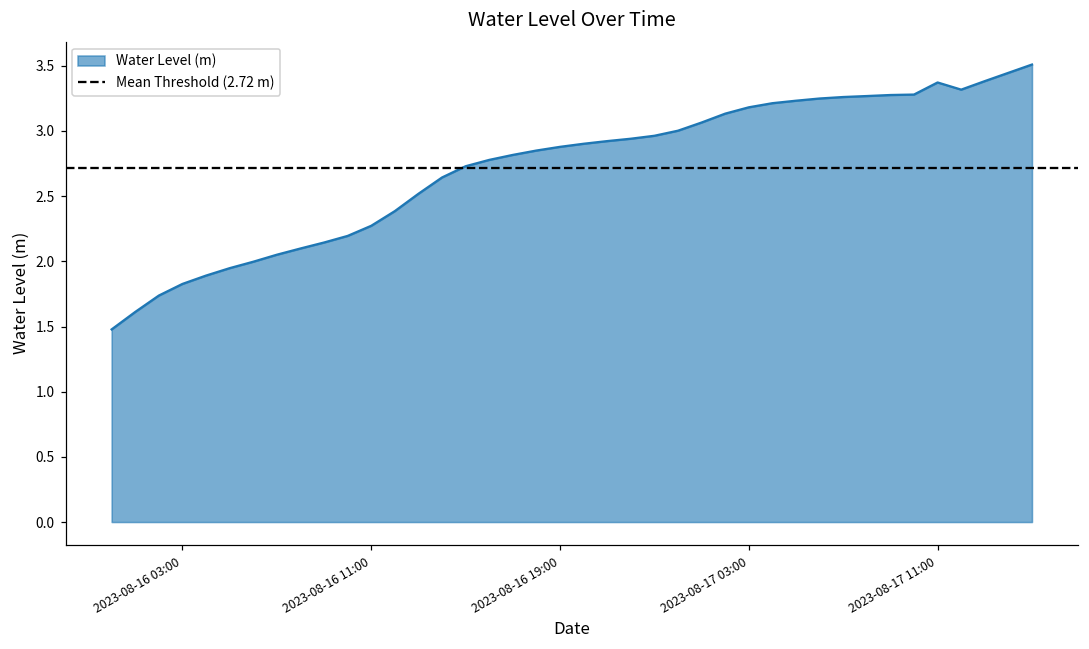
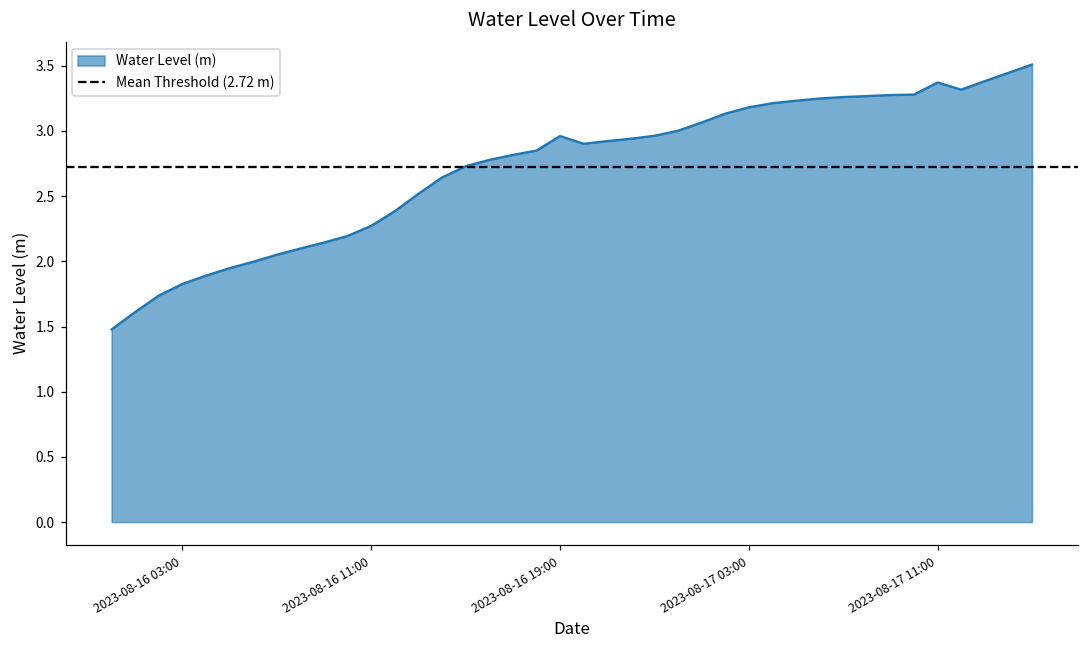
2023-08-16 19:00: 2.88 -> 2.96
